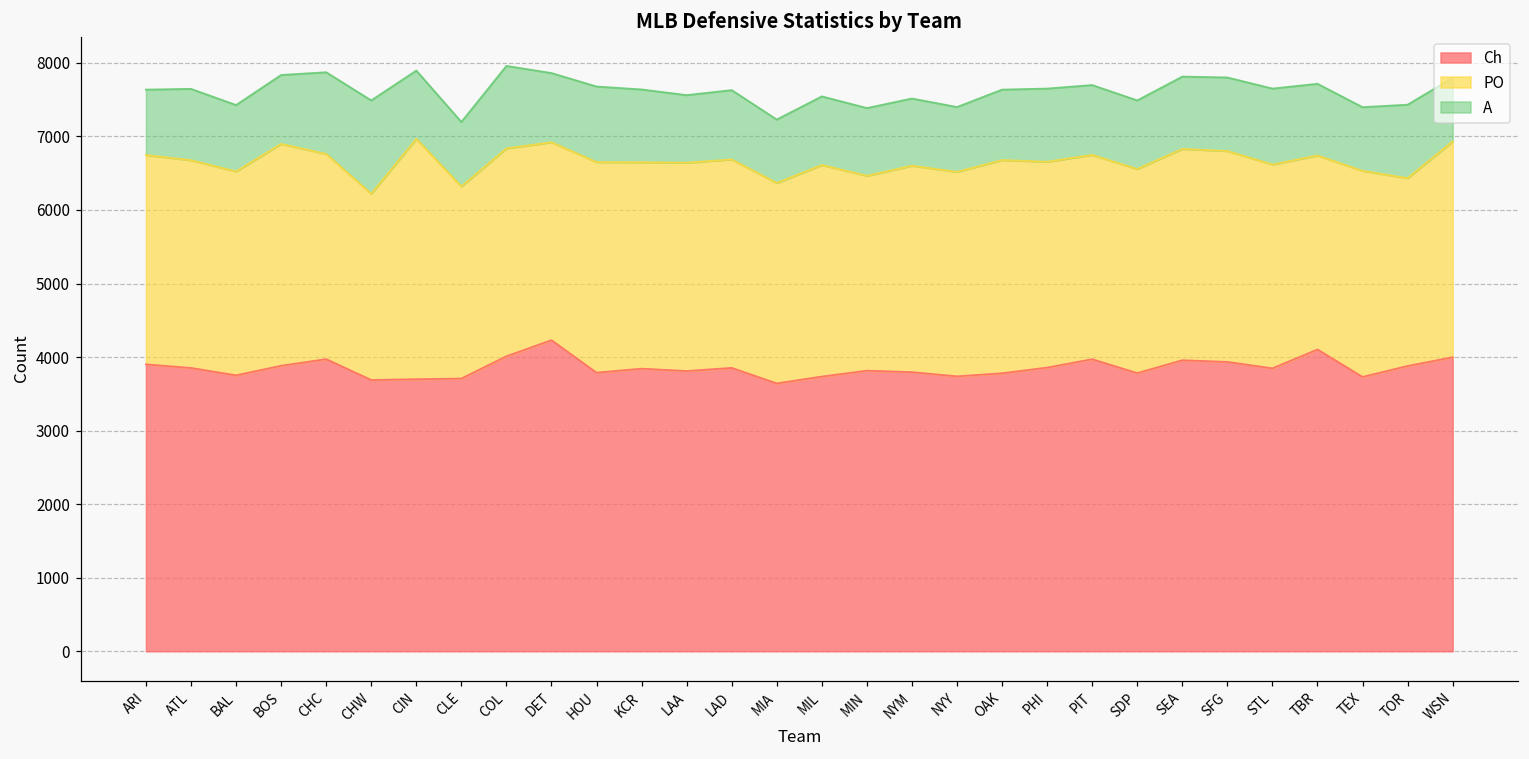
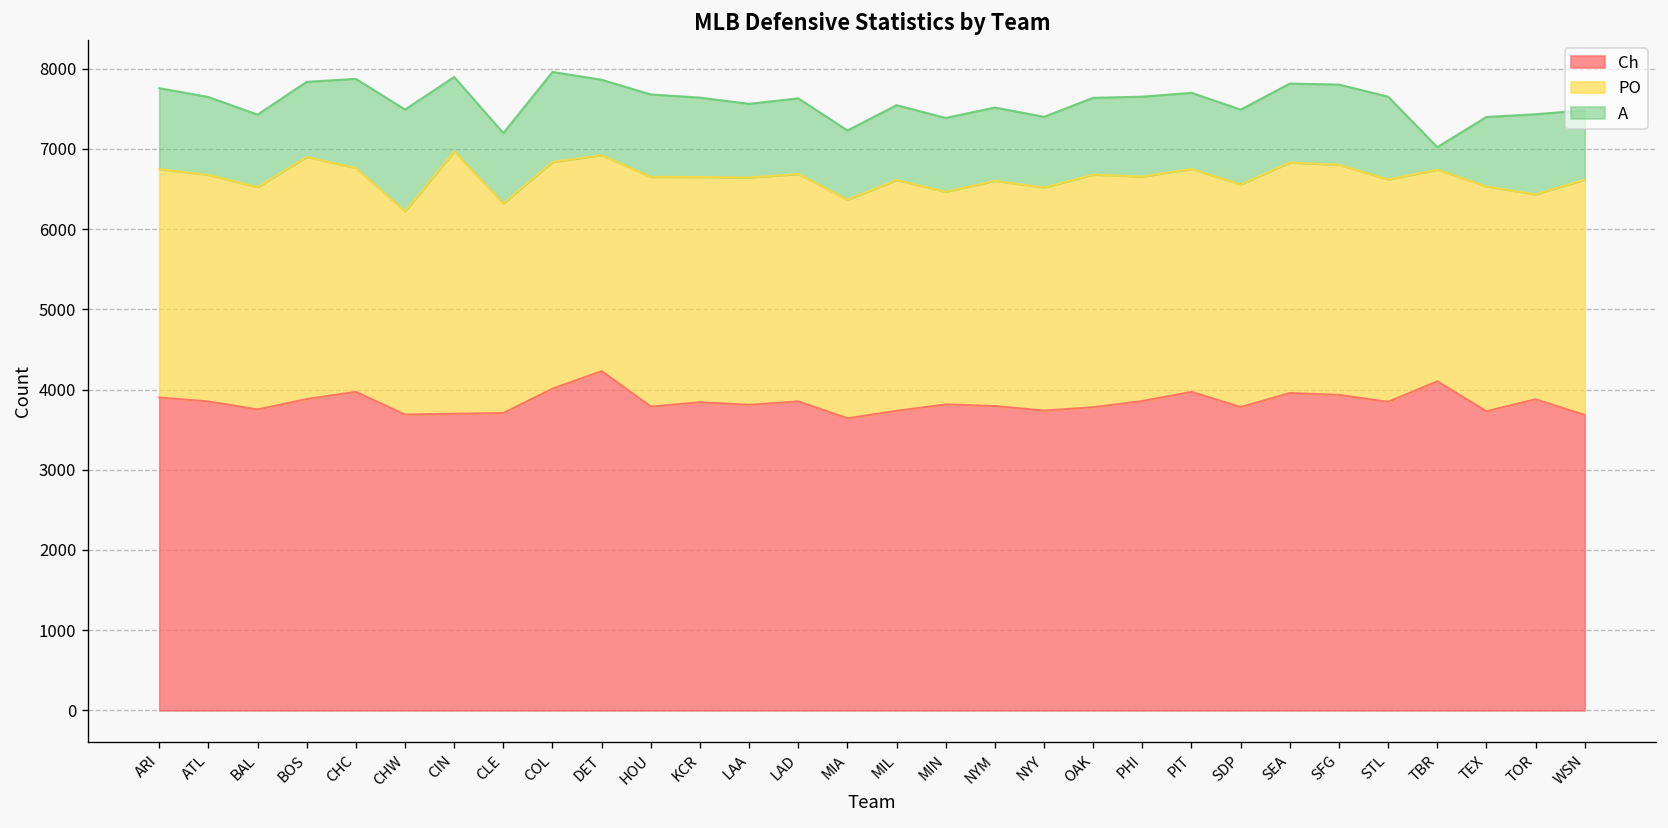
A, ARI: 900 -> 1000
A, TBR: 1000 -> 300
Ch, WSN: 4000 -> 3700
